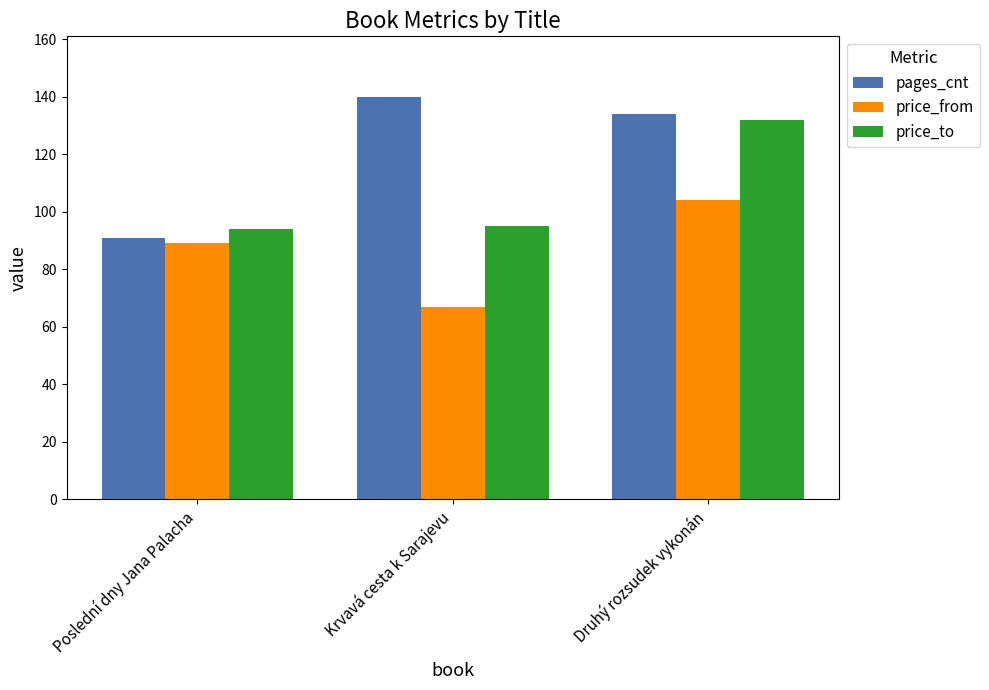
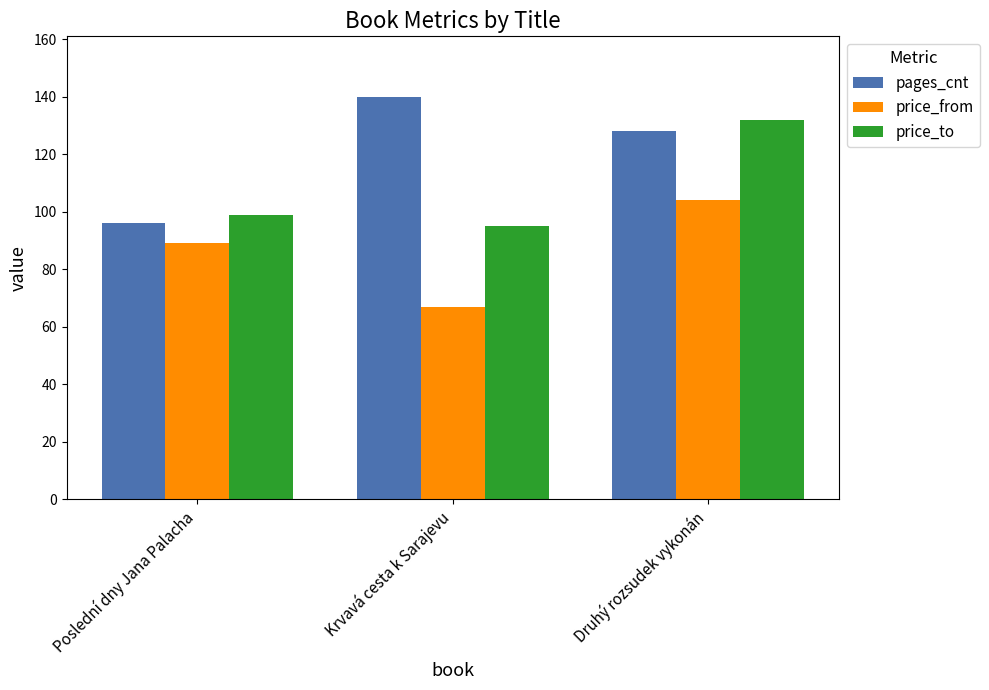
pages_cnt, Poslední dny Jana Palacha: 91 -> 96
price_to, Poslední dny Jana Palacha: 94 -> 99
pages_cnt, Druhý rozsudek vykonán: 134 -> 128
